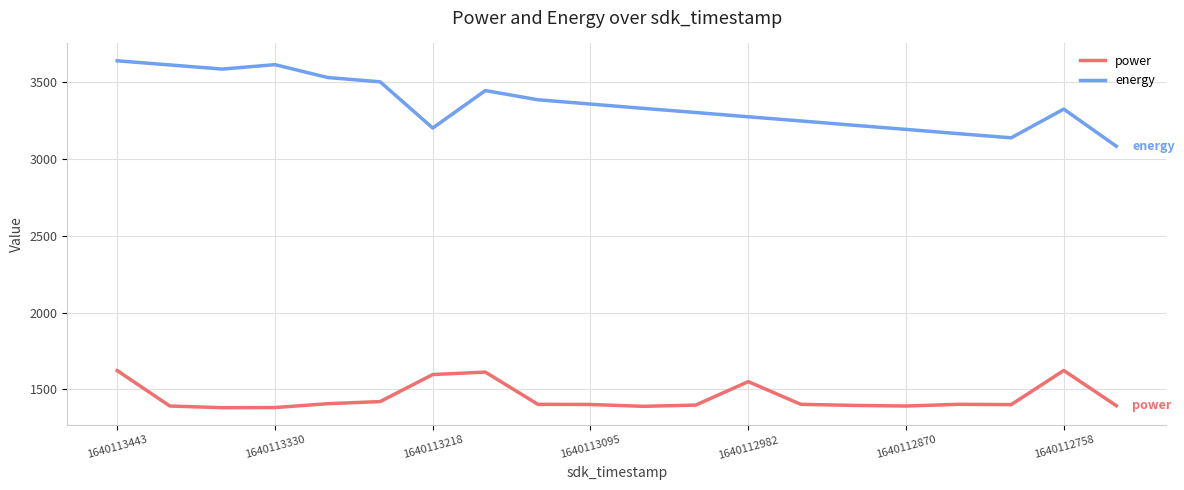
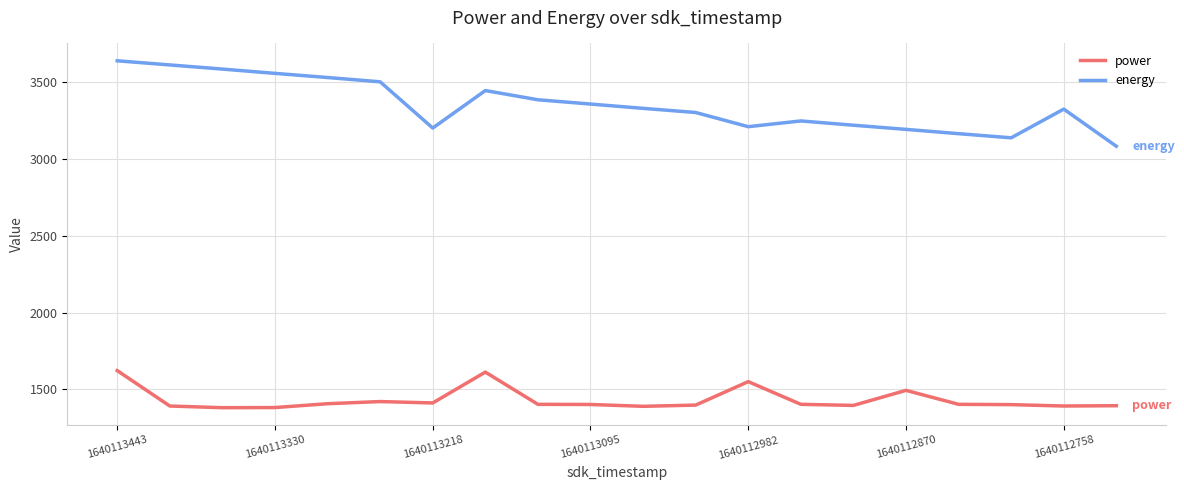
energy, 1640113330: 3620 -> 3560
power, 1640113218: 1600 -> 1410
energy, 1640112982: 3280 -> 3210
power, 1640112870: 1390 -> 1490
power, 1640112758: 1620 -> 1390
